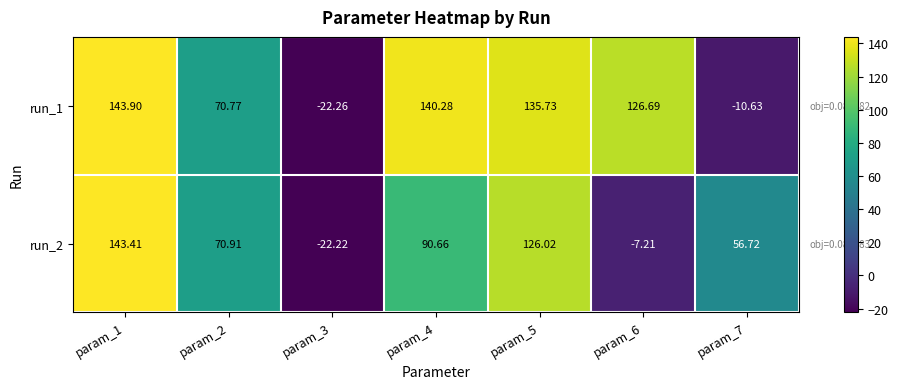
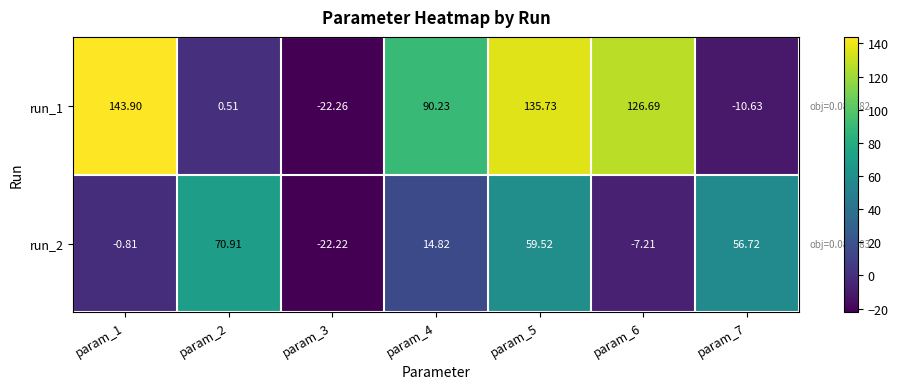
run_1, param_2: 70.77 -> 0.51
run_1, param_4: 140.28 -> 90.23
run_2, param_1: 143.41 -> -0.81
run_2, param_4: 90.66 -> 14.82
run_2, param_5: 126.02 -> 59.52
